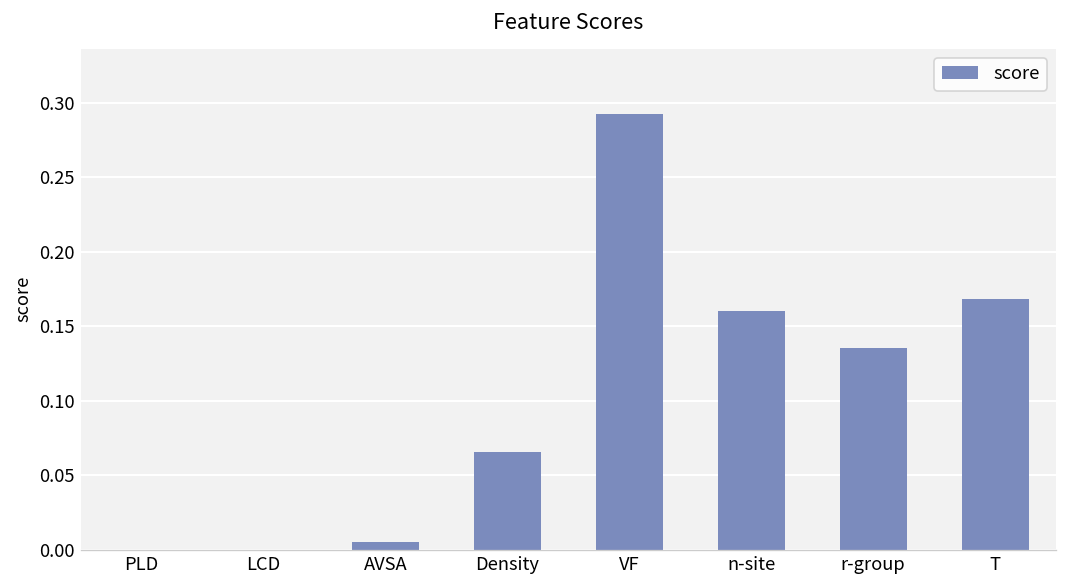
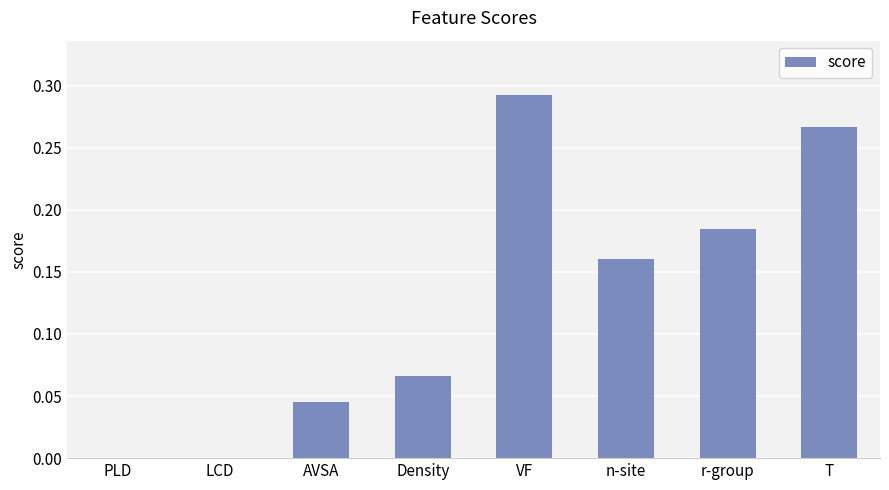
AVSA: 0.005 -> 0.045
r-group: 0.135 -> 0.184
T: 0.168 -> 0.267
